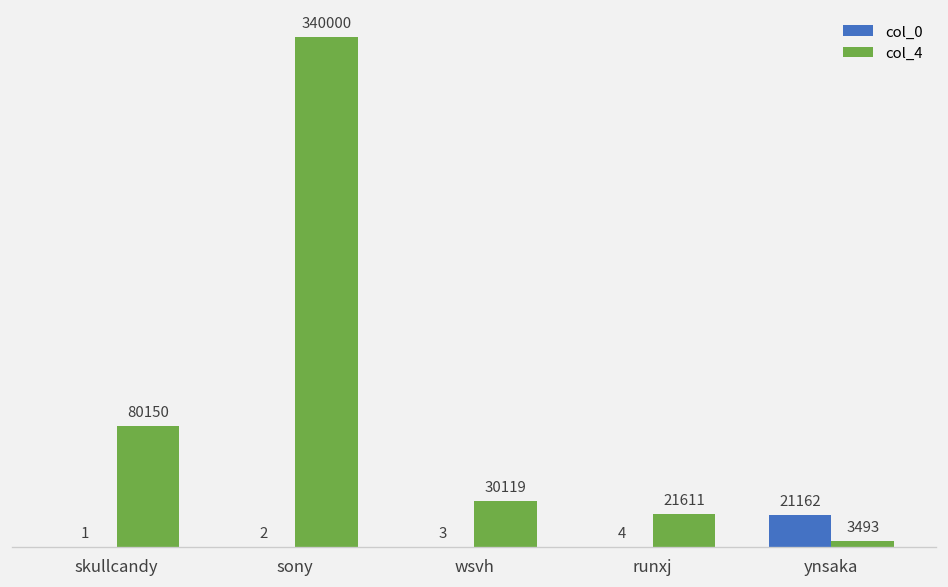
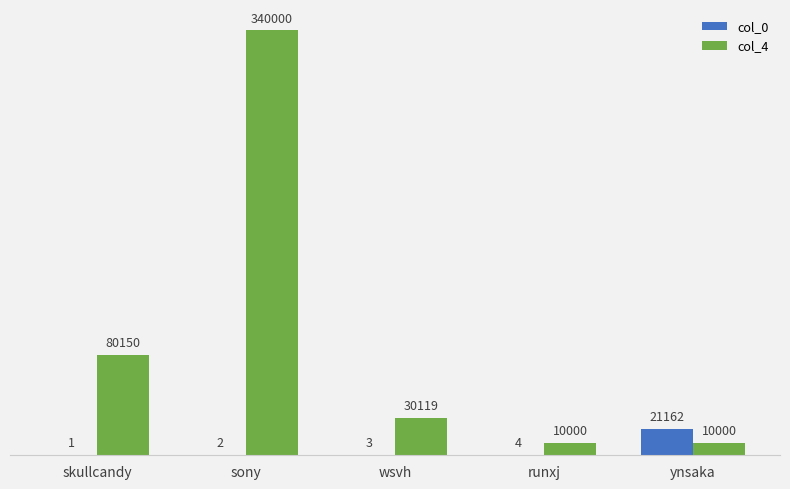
col_4, runxj: 21611 -> 10000
col_4, ynsaka: 3493 -> 10000
